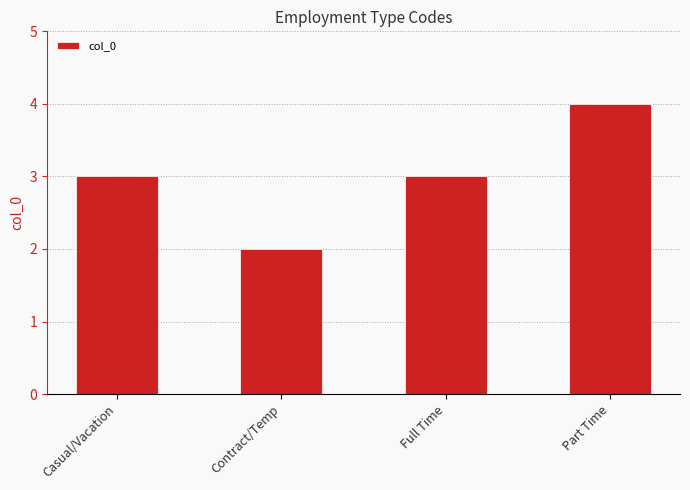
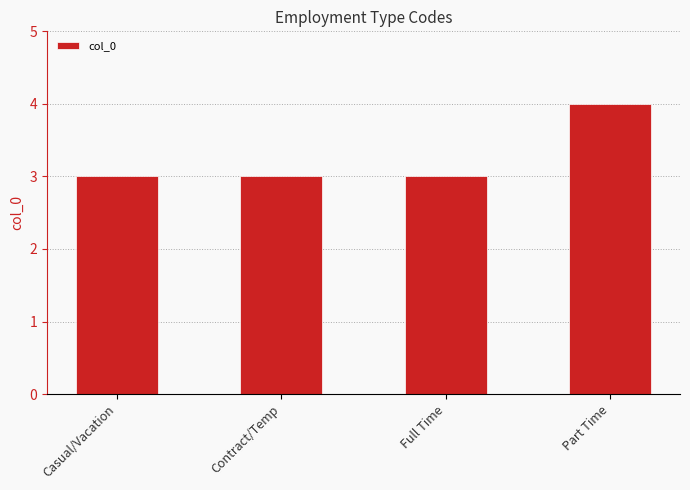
Contract/Temp: 2 -> 3
